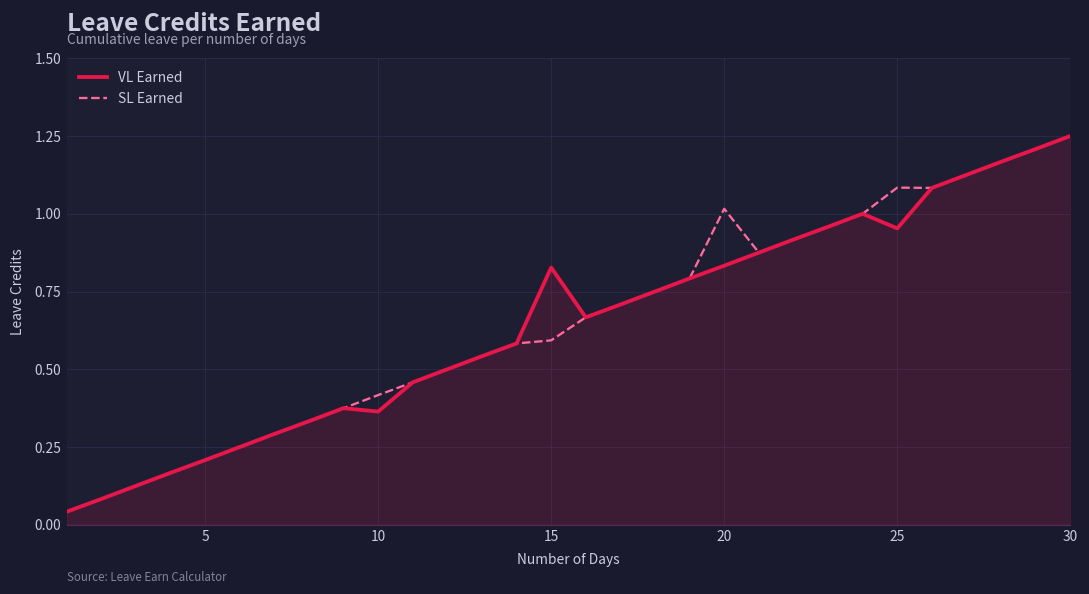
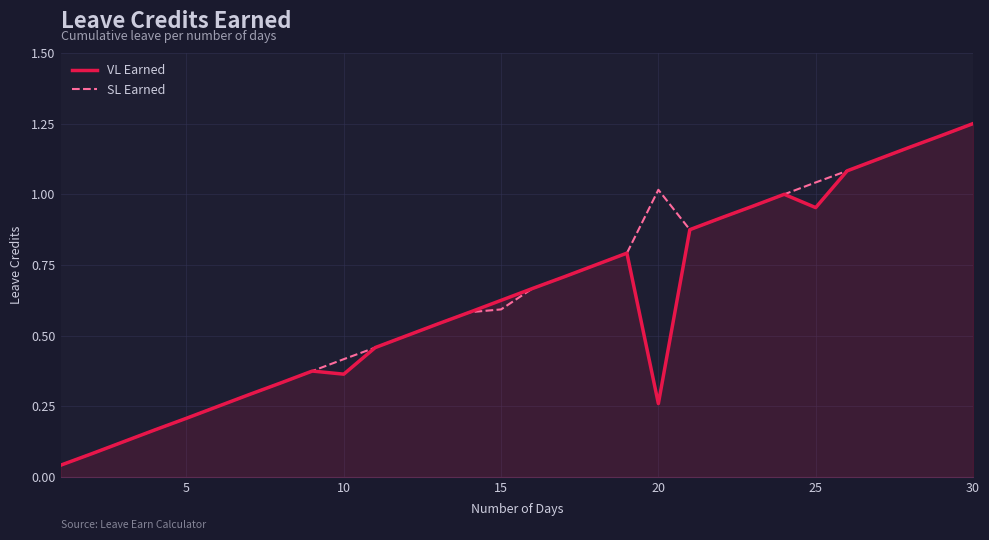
VL Earned, 15: 0.83 -> 0.63
VL Earned, 20: 0.83 -> 0.26
SL Earned, 25: 1.08 -> 1.04
